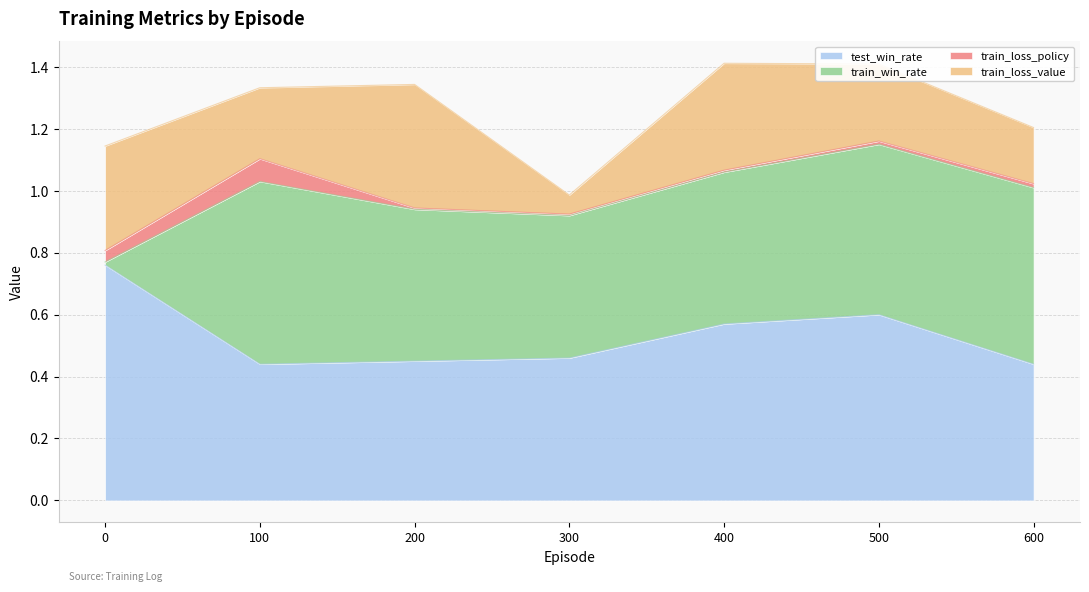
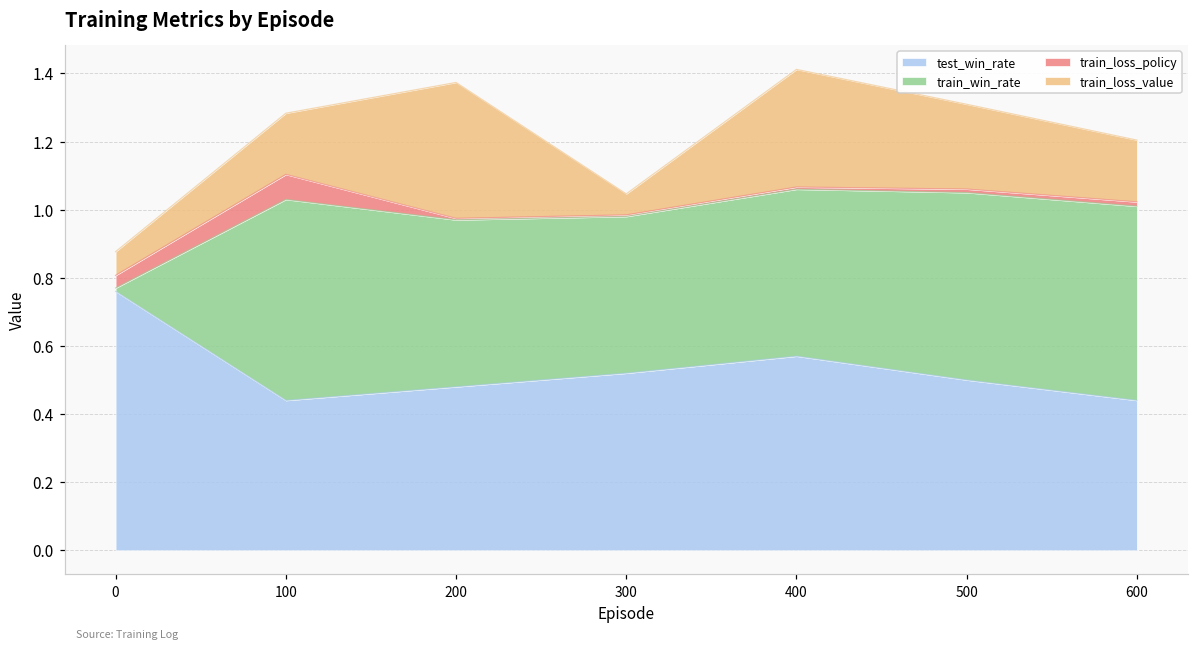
train_loss_value, 0: 0.34 -> 0.07
train_loss_value, 100: 0.23 -> 0.18
test_win_rate, 200: 0.45 -> 0.48
test_win_rate, 300: 0.46 -> 0.52
test_win_rate, 500: 0.6 -> 0.5
